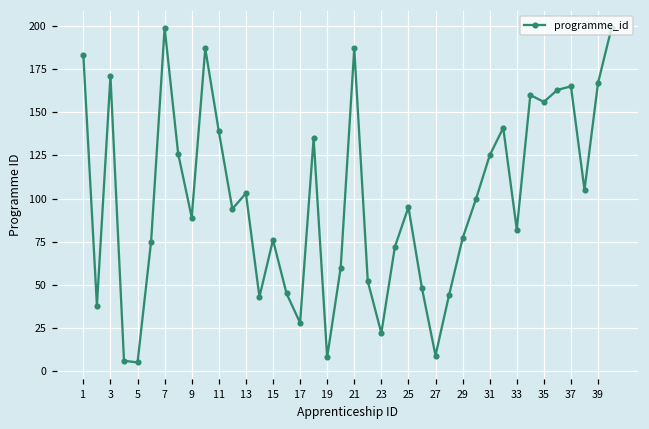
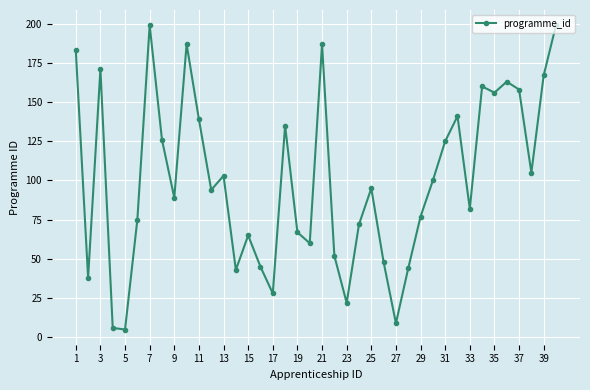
15: 76 -> 65
19: 8 -> 67
37: 165 -> 158
